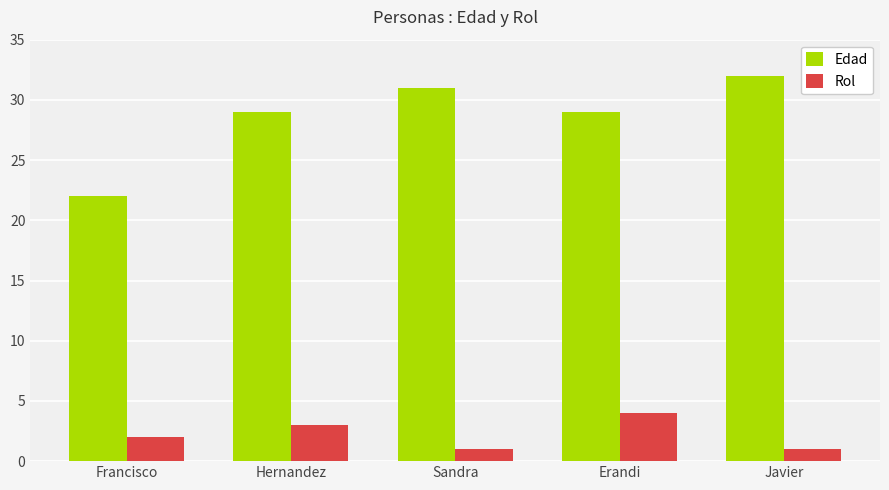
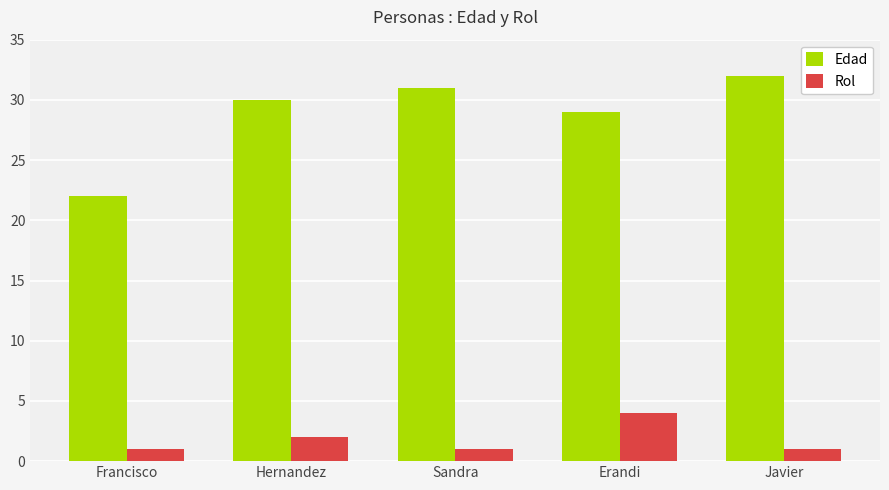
Rol, Francisco: 2 -> 1
Edad, Hernandez: 29 -> 30
Rol, Hernandez: 3 -> 2
